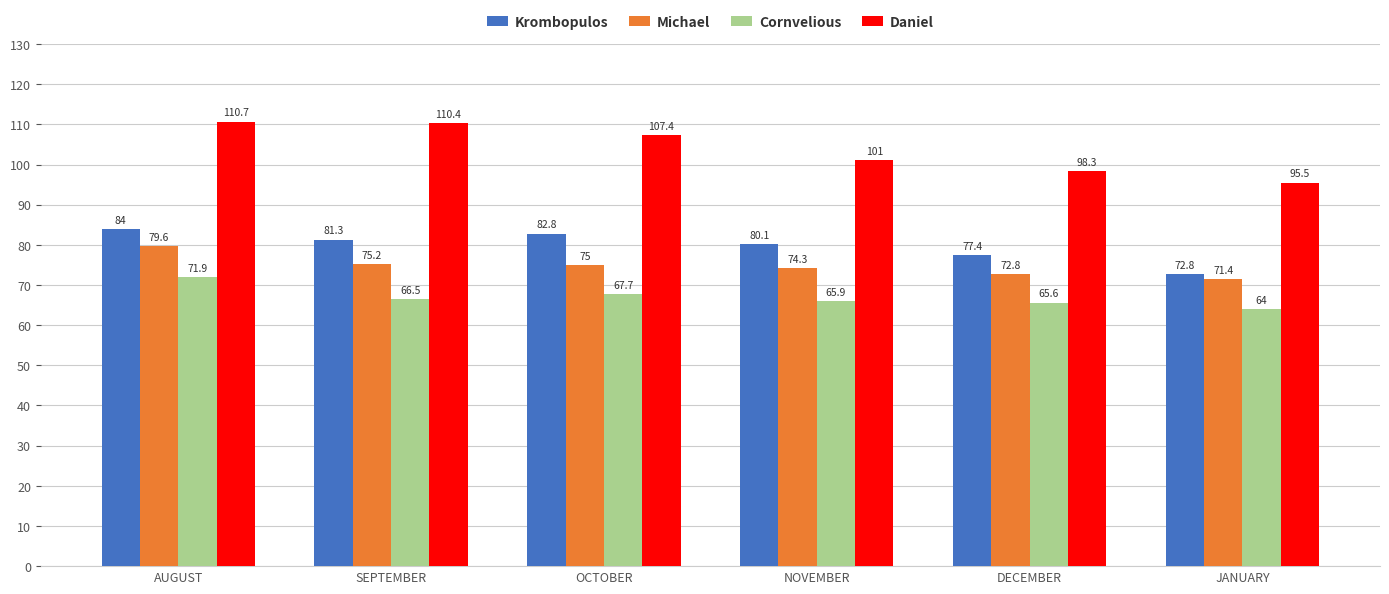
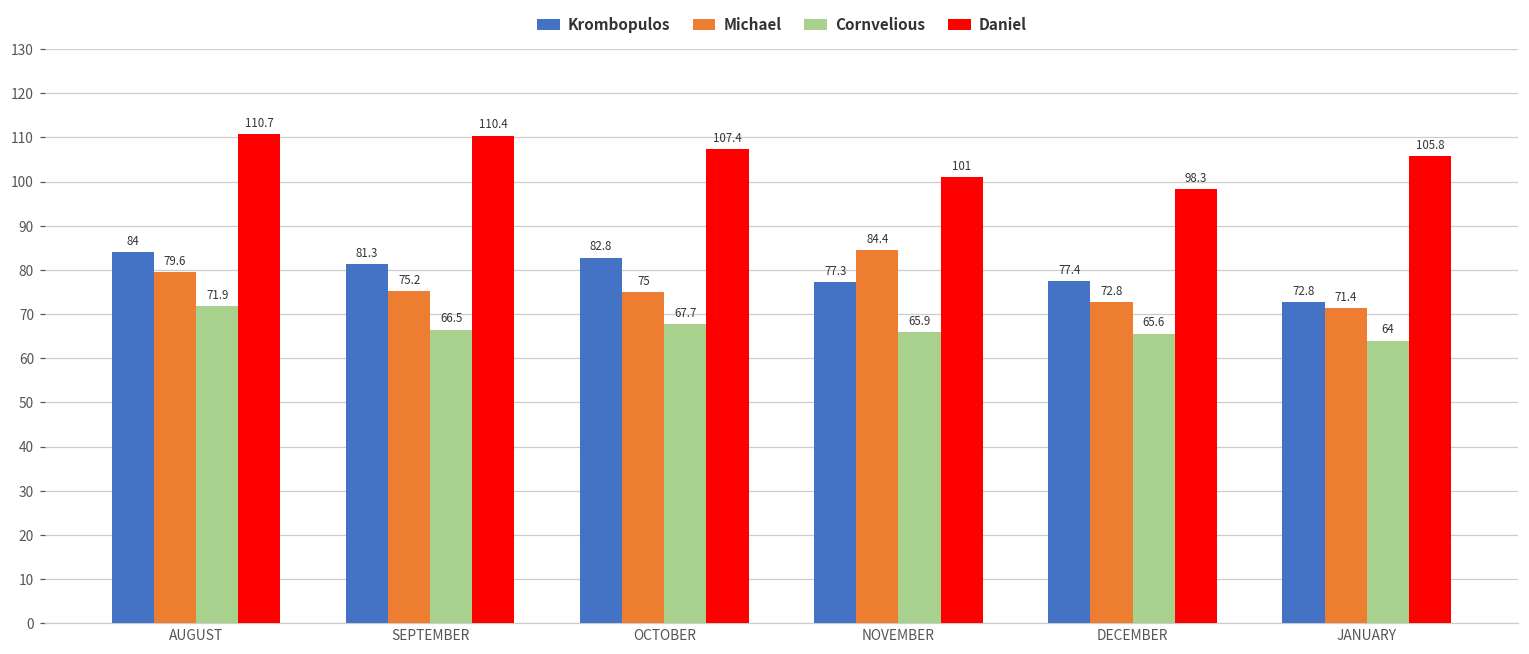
Krombopulos, NOVEMBER: 80.1 -> 77.3
Michael, NOVEMBER: 74.3 -> 84.4
Daniel, JANUARY: 95.5 -> 105.8
